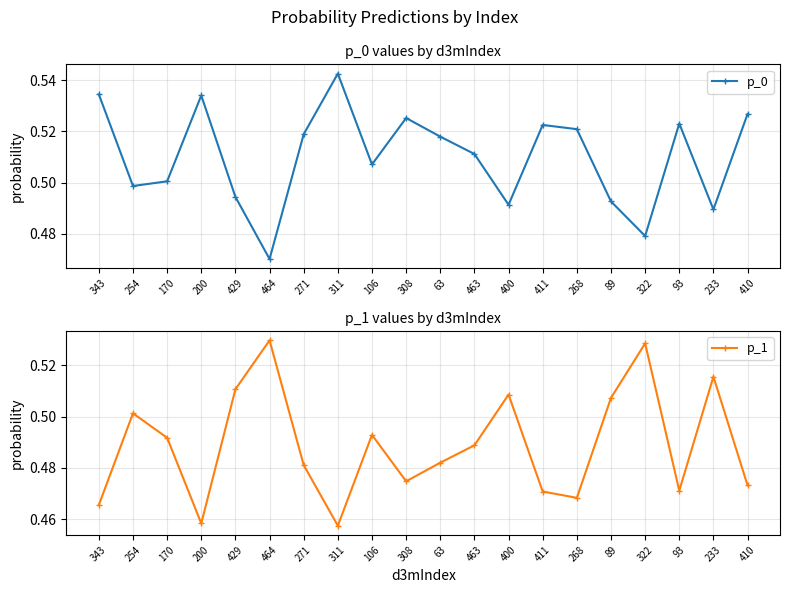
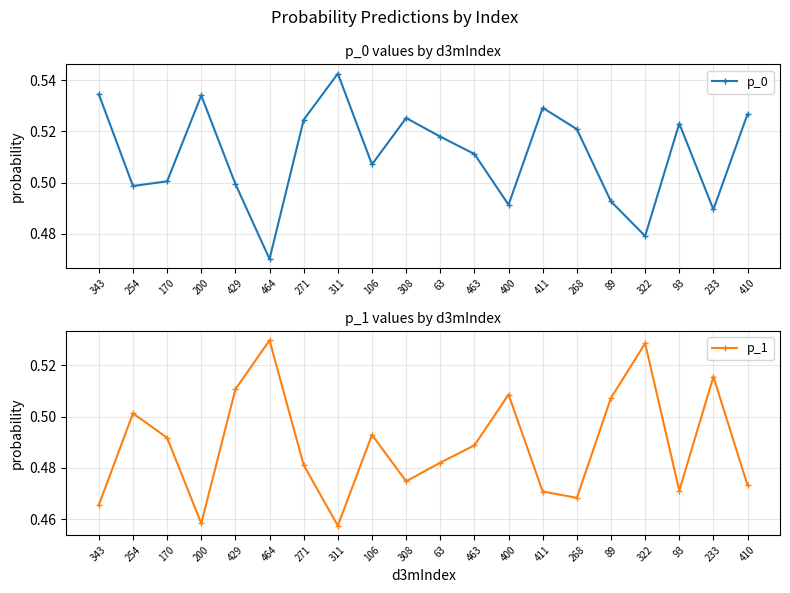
p_0 values by d3mIndex, 429: 0.494 -> 0.499
p_0 values by d3mIndex, 271: 0.519 -> 0.525
p_0 values by d3mIndex, 411: 0.523 -> 0.529
